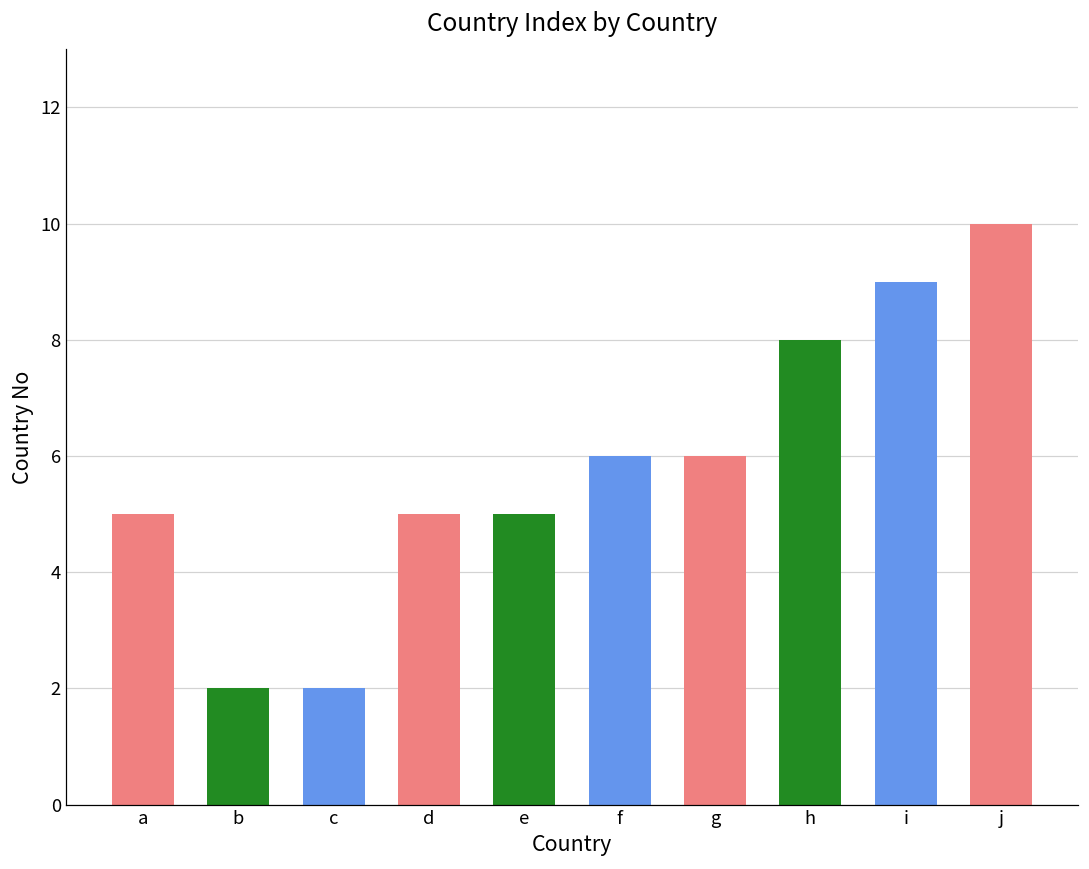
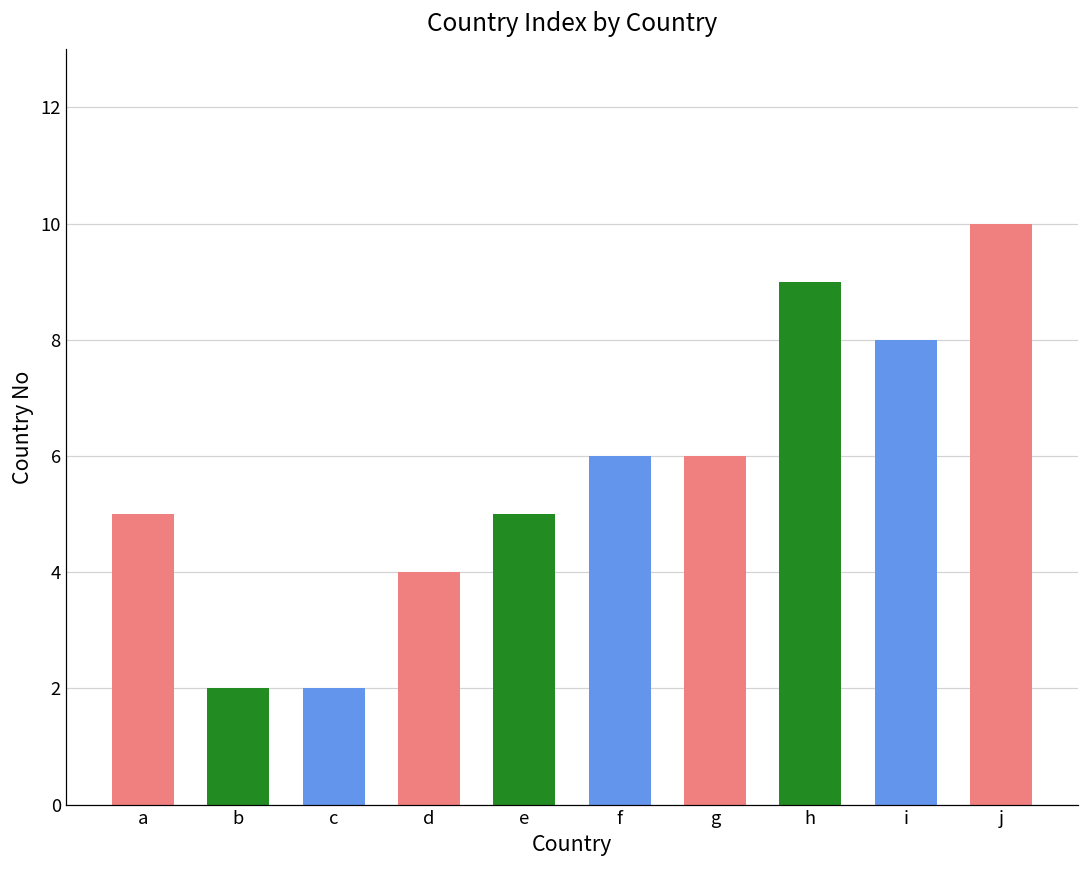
d: 5 -> 4
h: 8 -> 9
i: 9 -> 8
